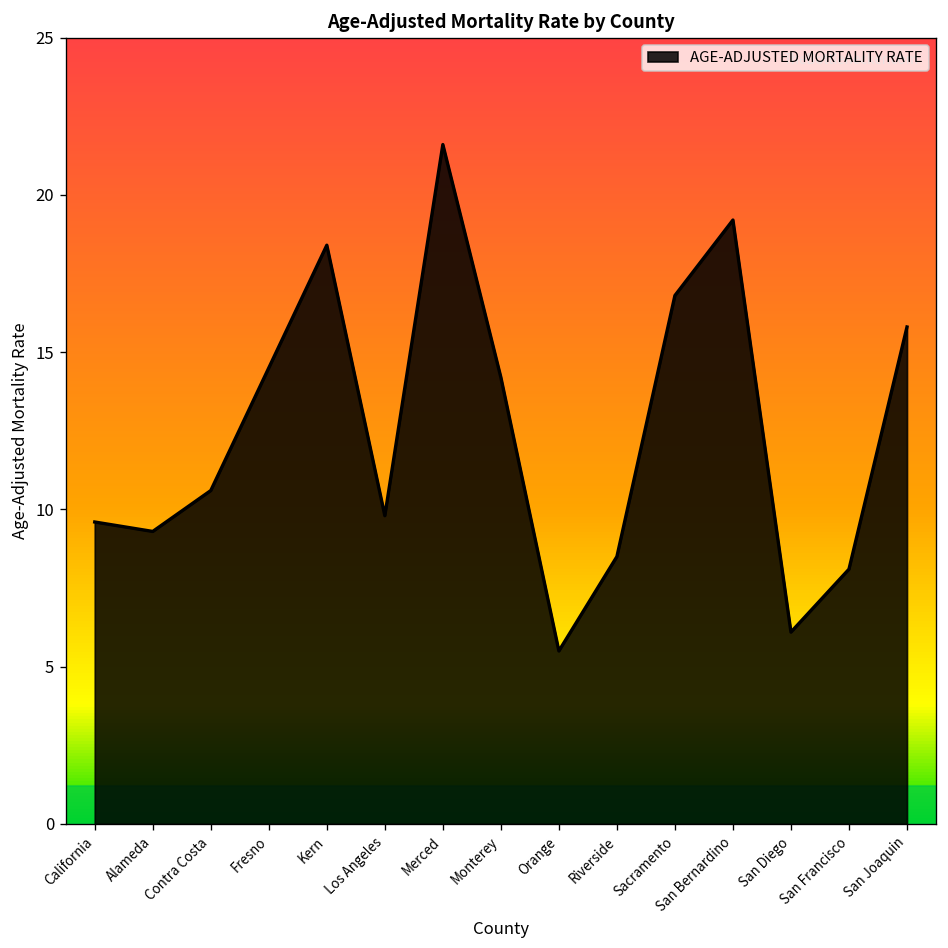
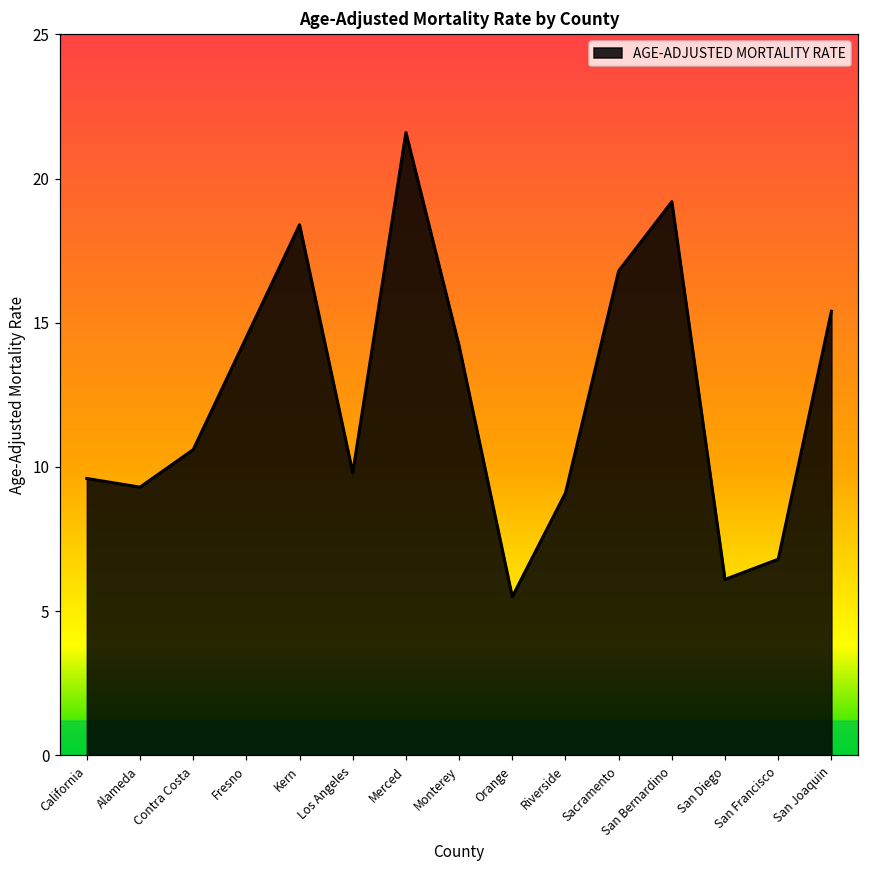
Riverside: 8.5 -> 9.1
San Francisco: 8.1 -> 6.8
San Joaquin: 15.8 -> 15.4
